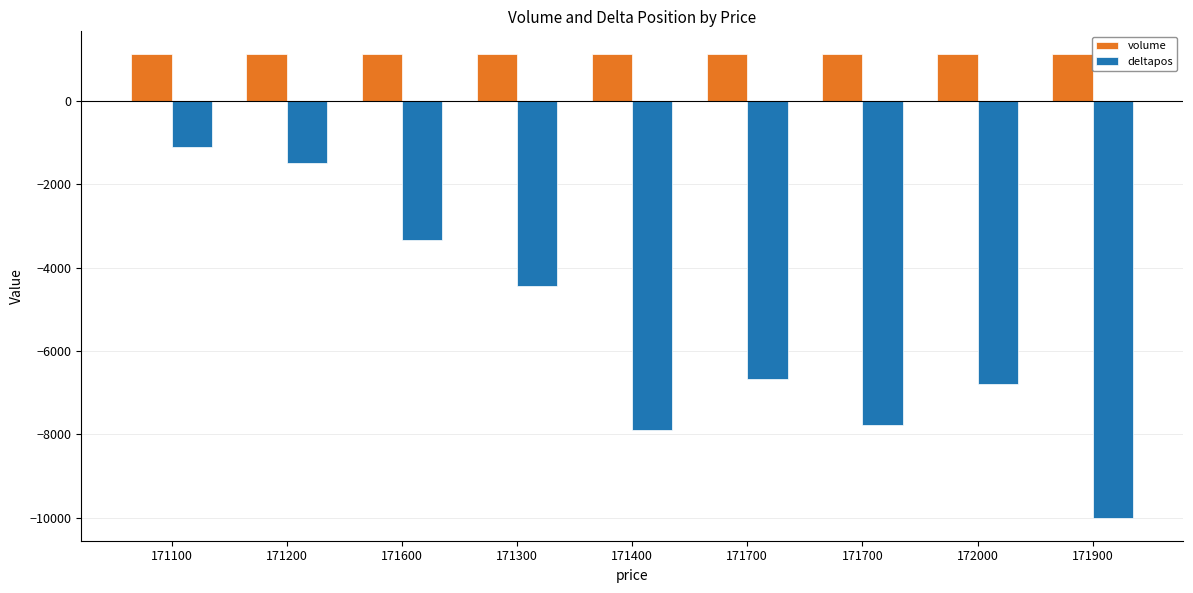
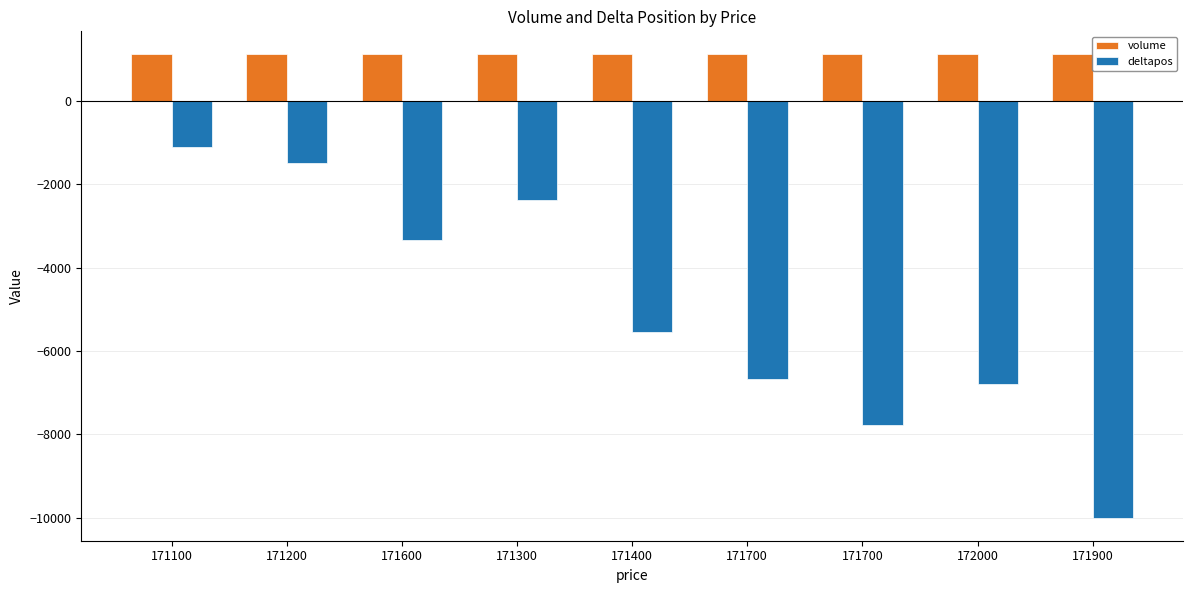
deltapos, 171300: -4400 -> -2400
deltapos, 171400: -7900 -> -5600
